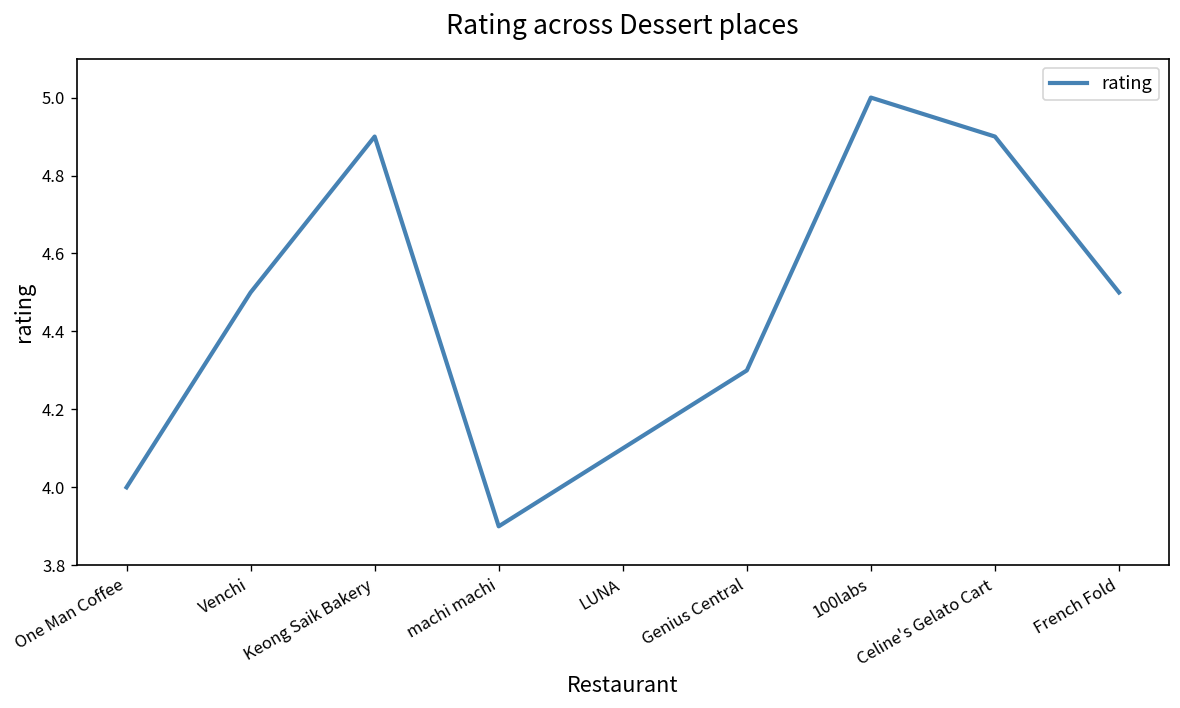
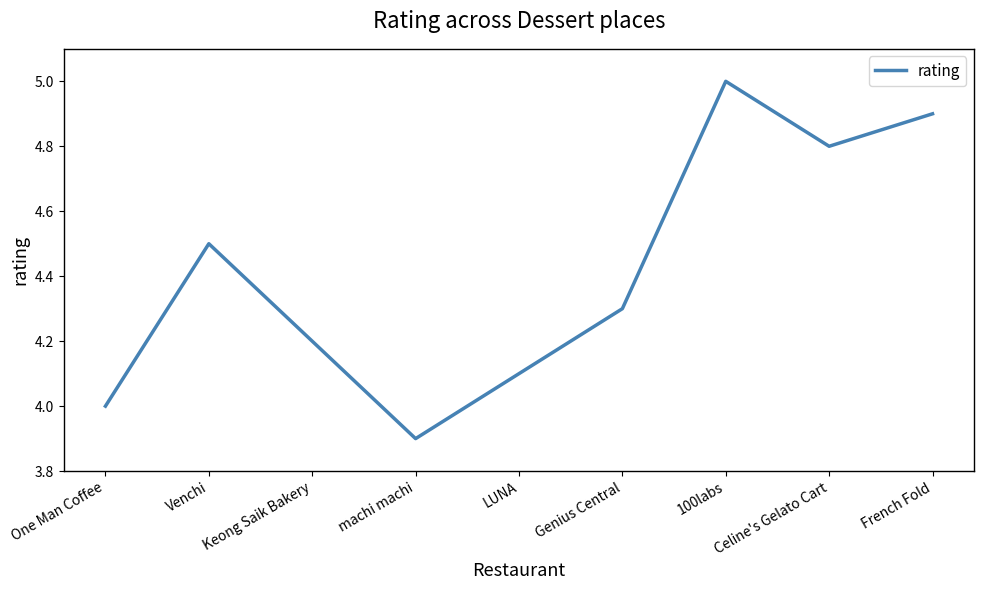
Keong Saik Bakery: 4.9 -> 4.2
Celine's Gelato Cart: 4.9 -> 4.8
French Fold: 4.5 -> 4.9
